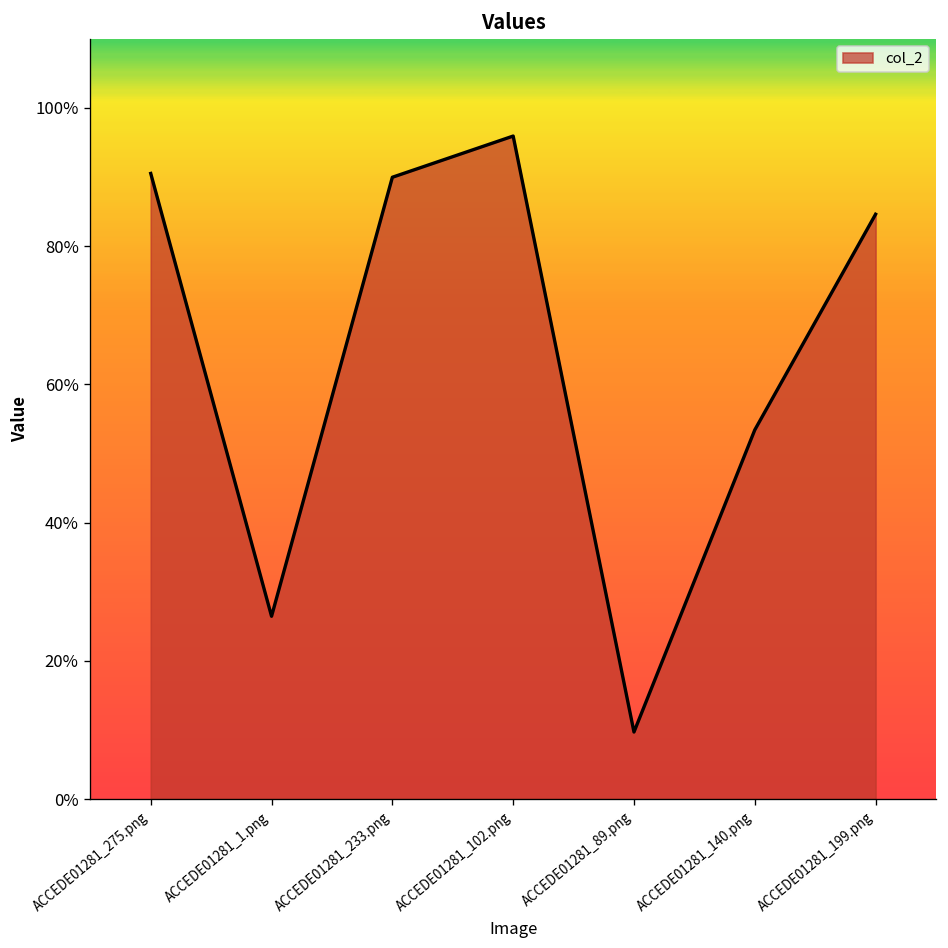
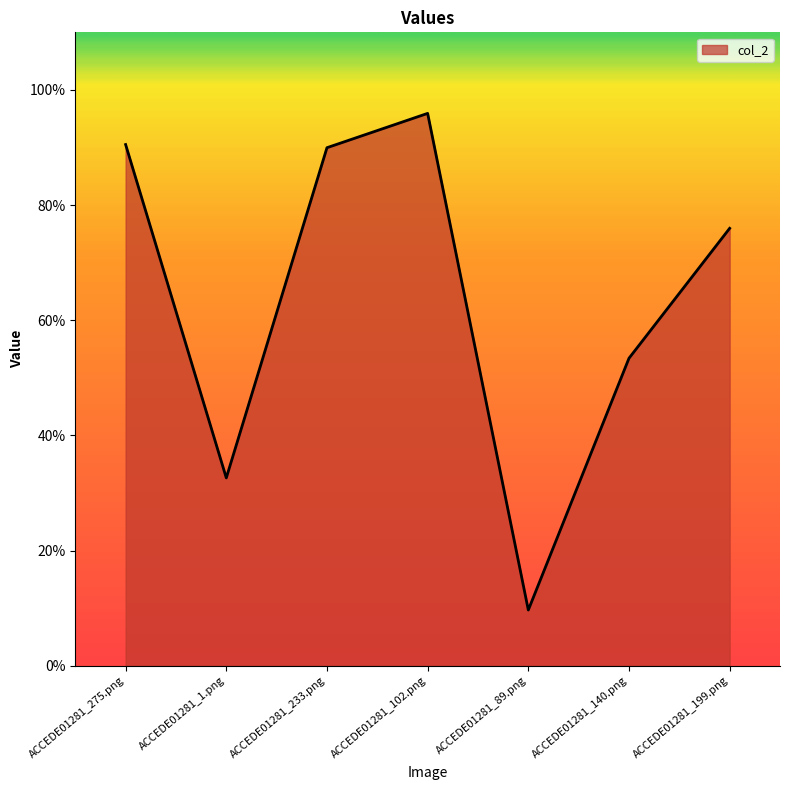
ACCEDE01281_1.png: 26% -> 33%
ACCEDE01281_199.png: 85% -> 76%
